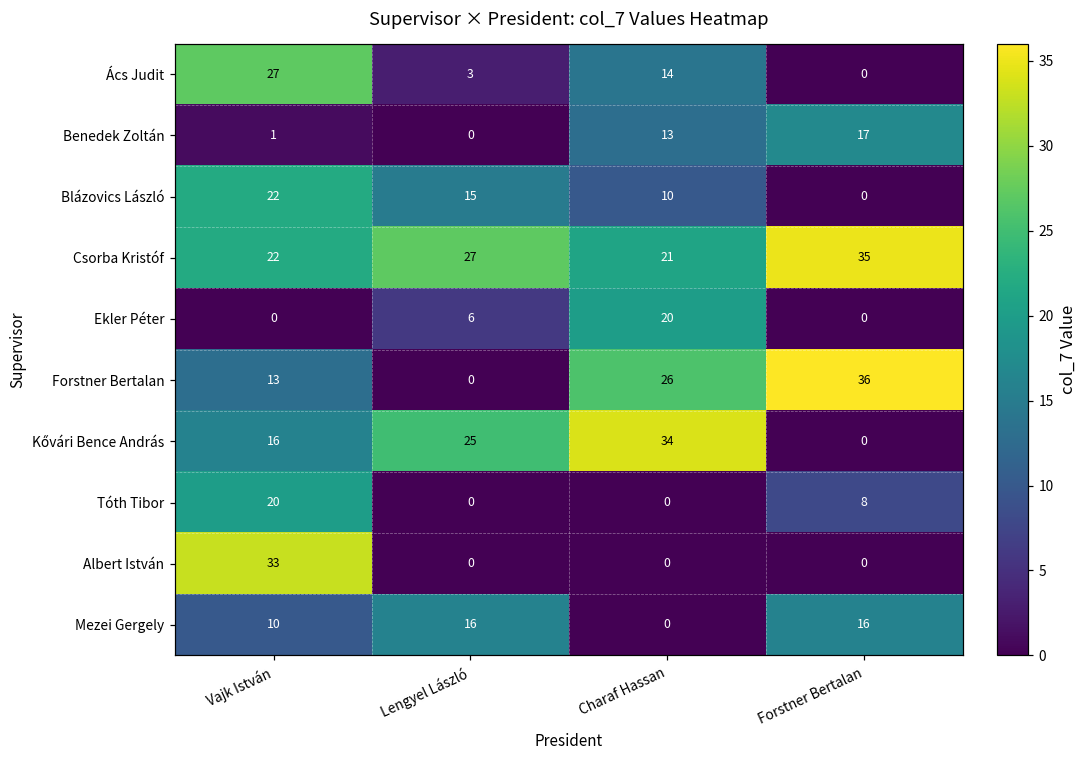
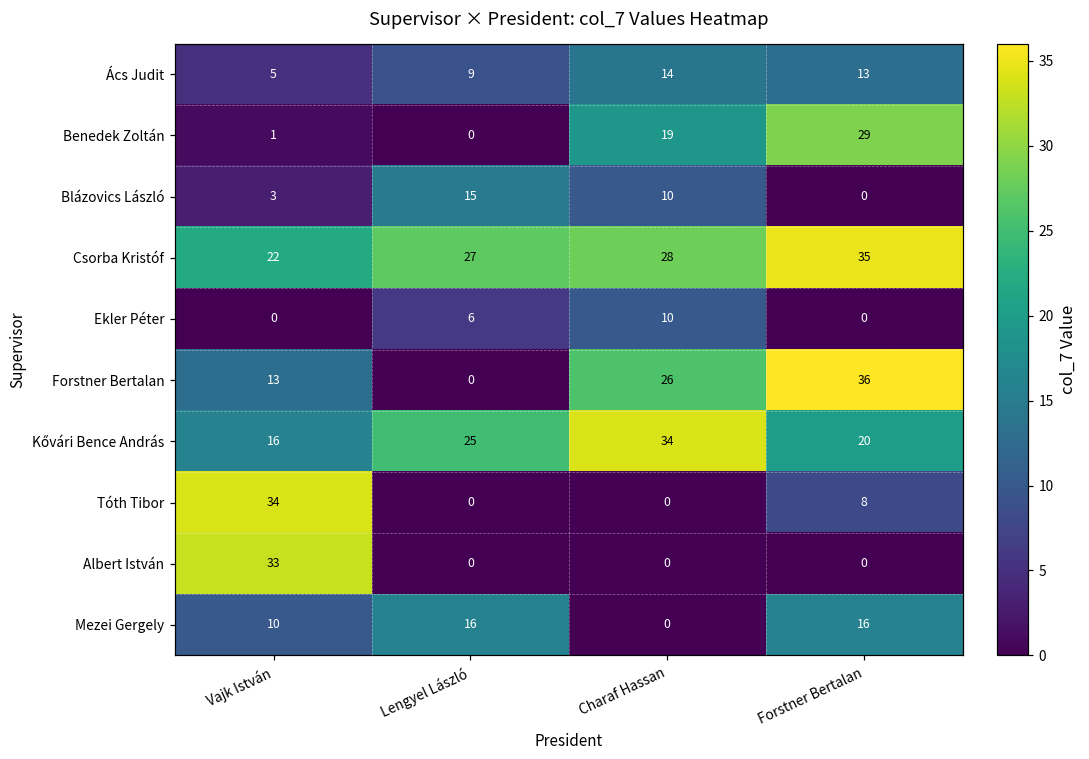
Ács Judit, Vajk István: 27 -> 5
Ács Judit, Lengyel László: 3 -> 9
Ács Judit, Forstner Bertalan: 0 -> 13
Benedek Zoltán, Charaf Hassan: 13 -> 19
Benedek Zoltán, Forstner Bertalan: 17 -> 29
Blázovics László, Vajk István: 22 -> 3
Csorba Kristóf, Charaf Hassan: 21 -> 28
Ekler Péter, Charaf Hassan: 20 -> 10
Kővári Bence András, Forstner Bertalan: 0 -> 20
Tóth Tibor, Vajk István: 20 -> 34
